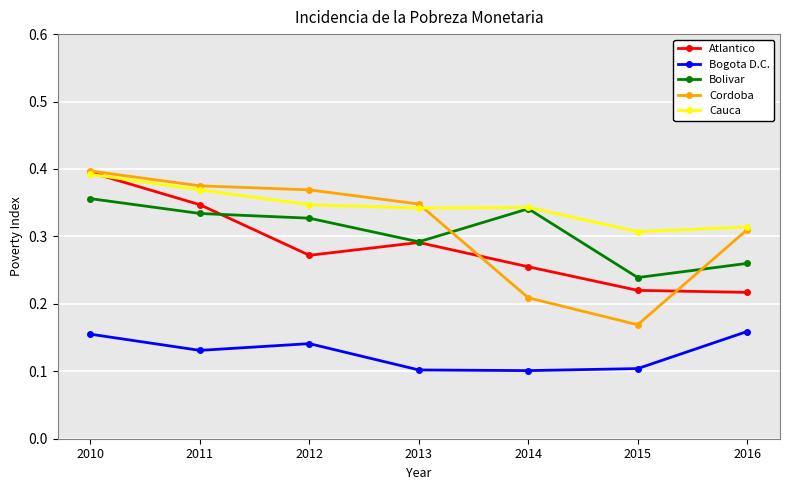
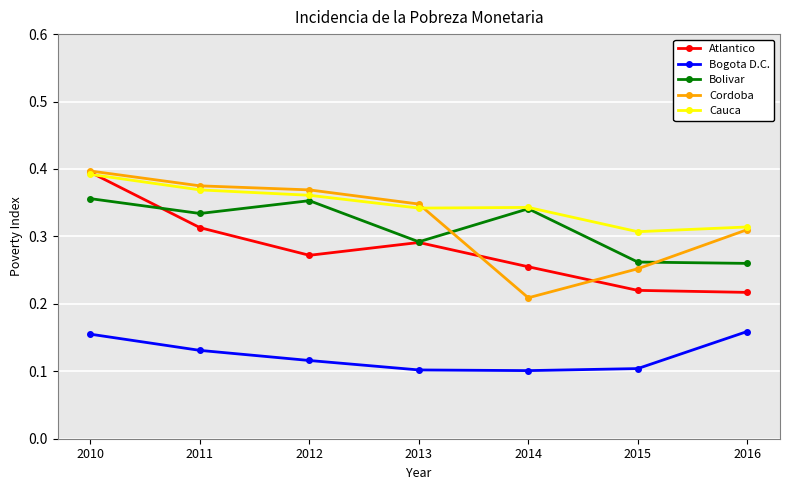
Atlantico, 2011: 0.35 -> 0.31
Bogota D.C., 2012: 0.14 -> 0.12
Bolivar, 2012: 0.33 -> 0.35
Cauca, 2012: 0.35 -> 0.36
Bolivar, 2015: 0.24 -> 0.26
Cordoba, 2015: 0.17 -> 0.25
